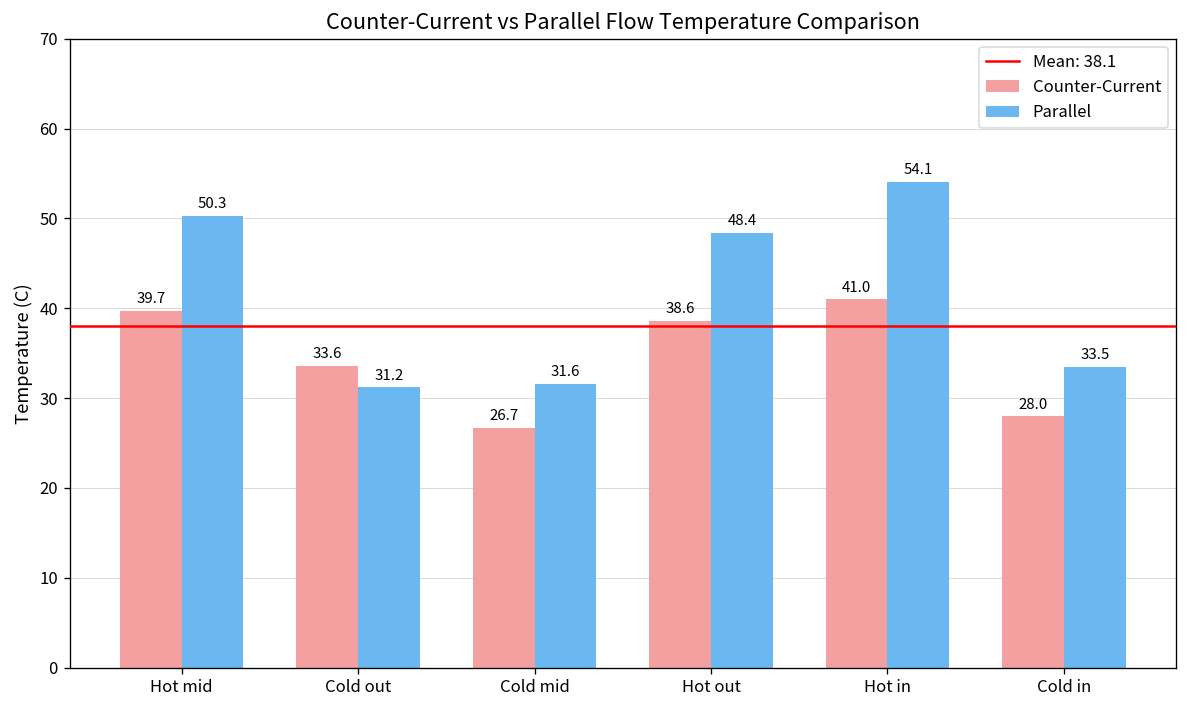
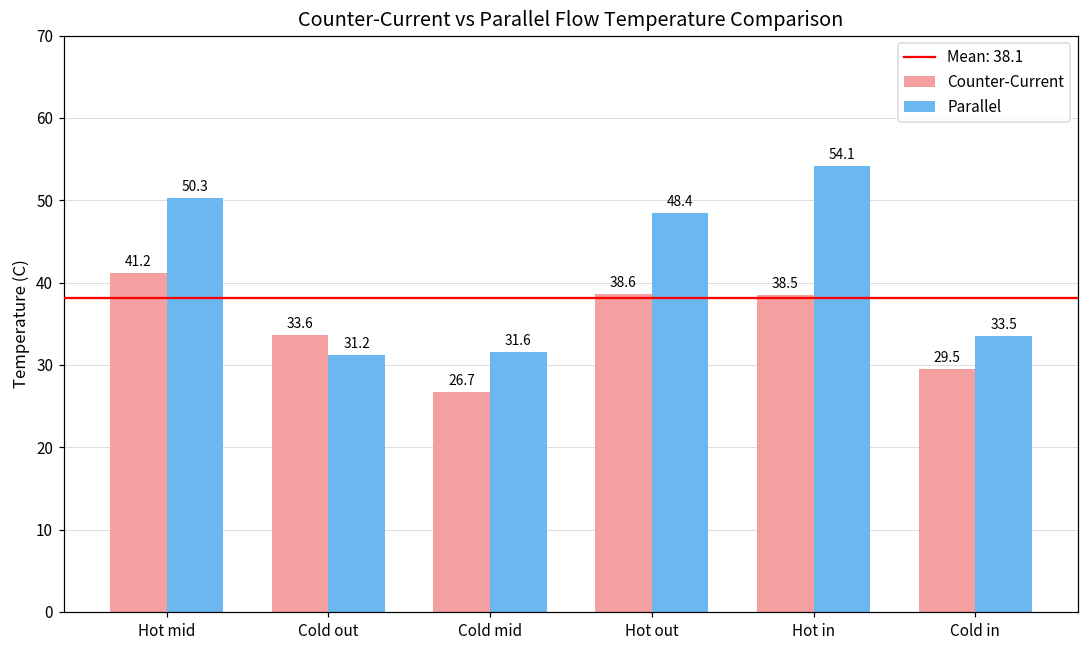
Counter-Current, Hot mid: 39.7 -> 41.2
Counter-Current, Hot in: 41.0 -> 38.5
Counter-Current, Cold in: 28.0 -> 29.5
